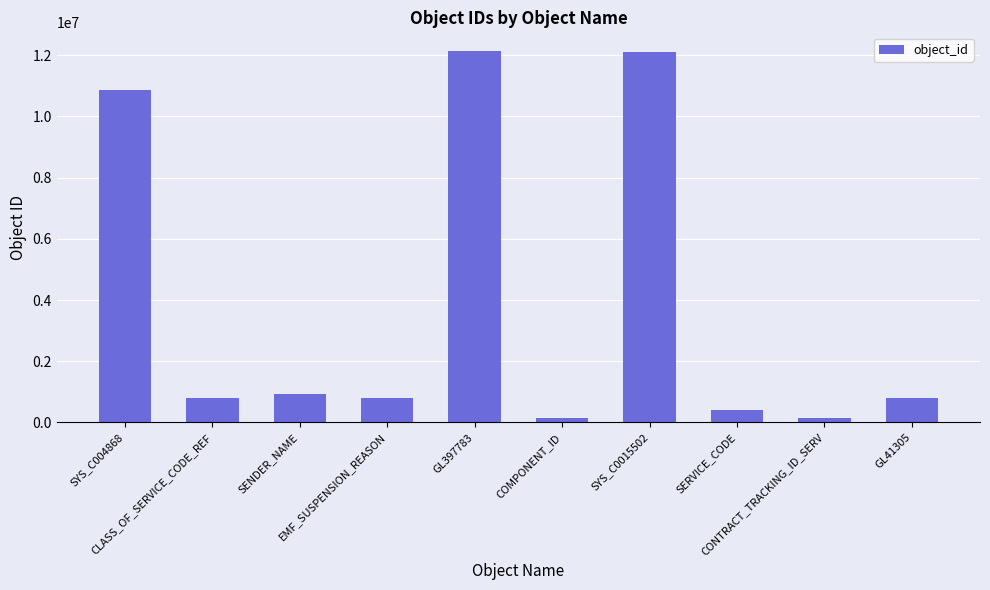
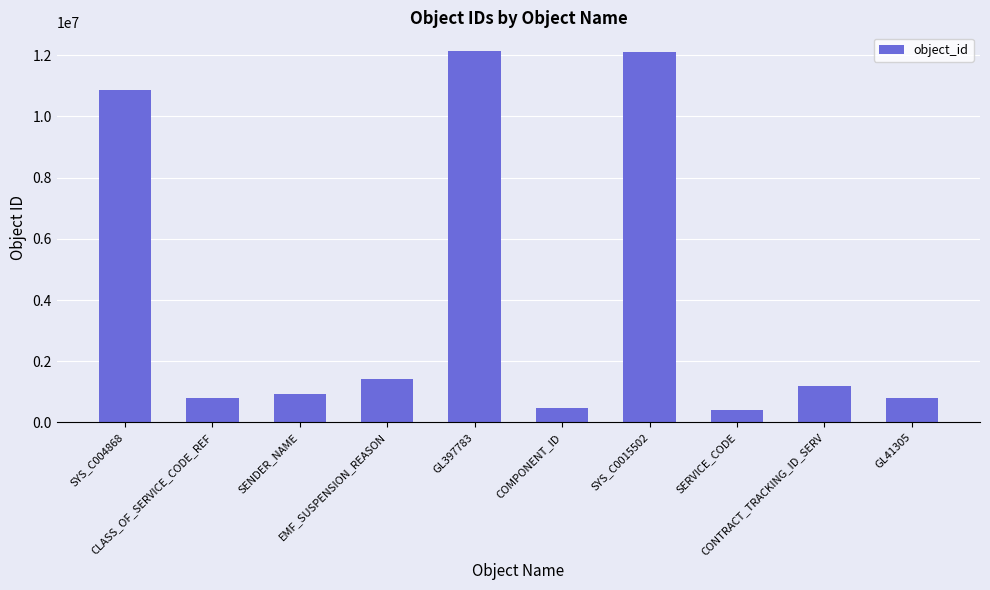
EMF_SUSPENSION_REASON: 800000 -> 1400000
COMPONENT_ID: 100000 -> 500000
CONTRACT_TRACKING_ID_SERV: 100000 -> 1200000
